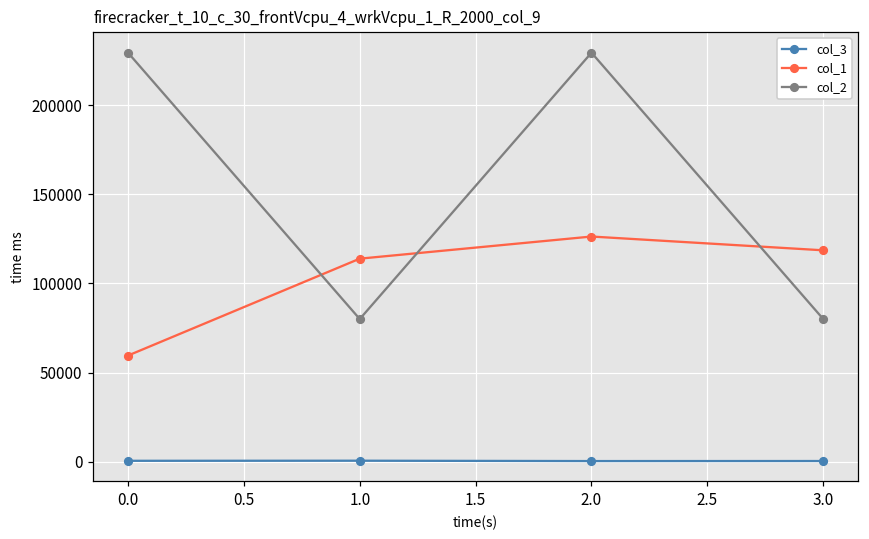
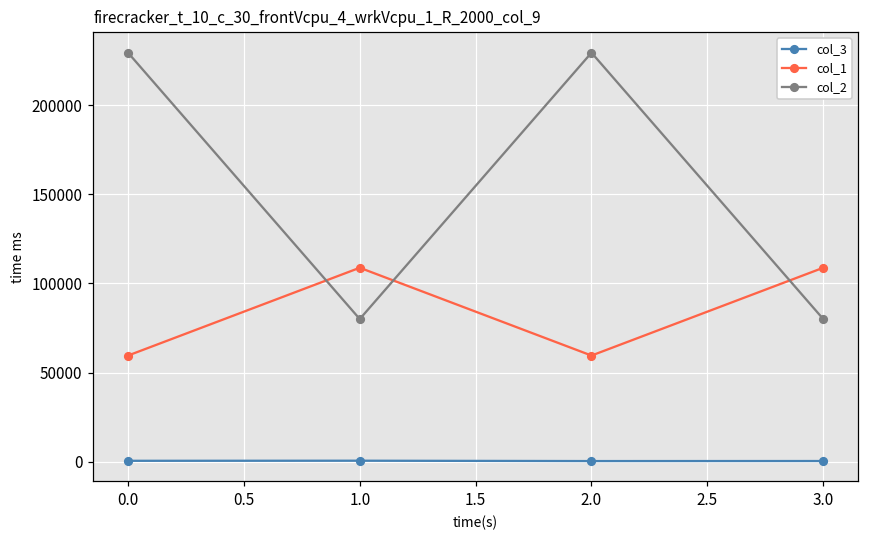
col_1, 1.0: 114000 -> 109000
col_1, 2.0: 126000 -> 60000
col_1, 3.0: 119000 -> 109000
